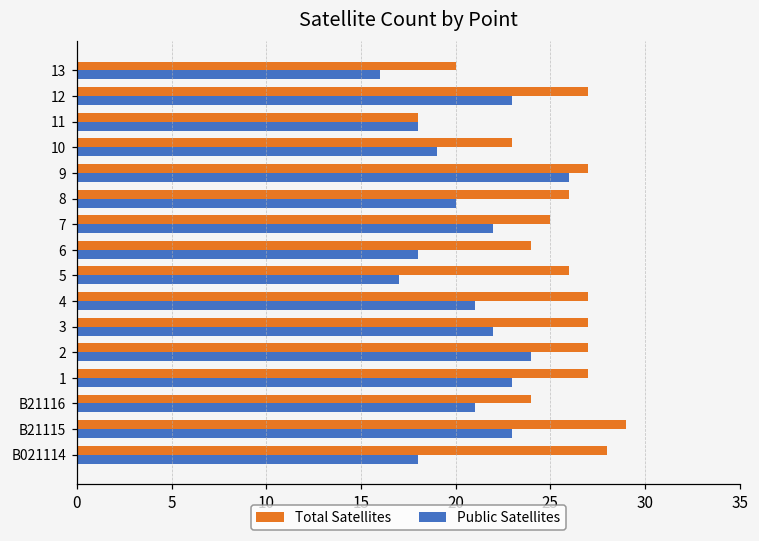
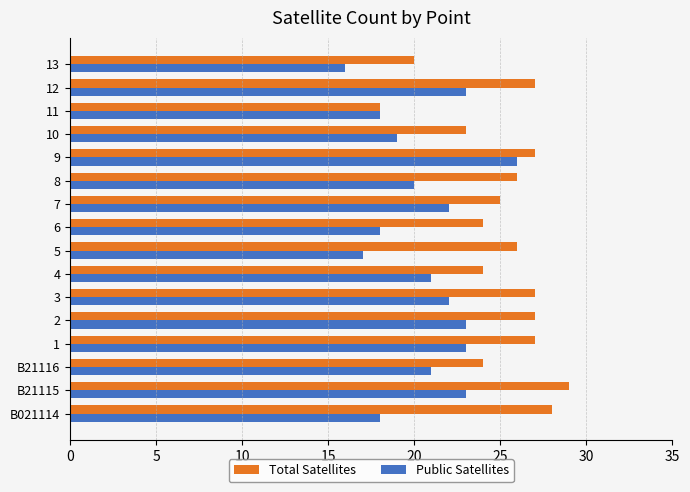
Total Satellites, 4: 27 -> 24
Public Satellites, 2: 24 -> 23
